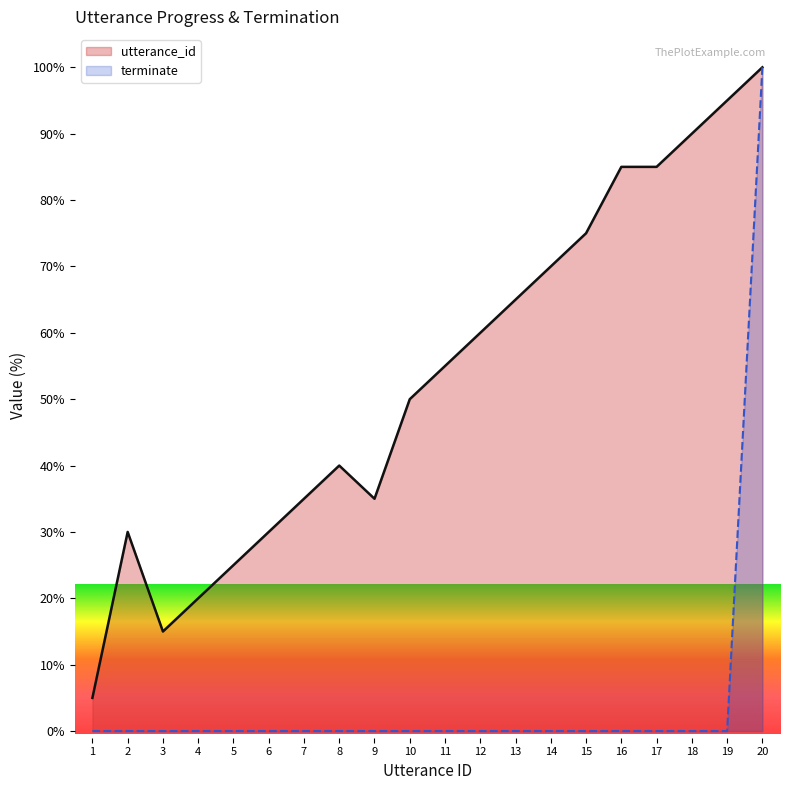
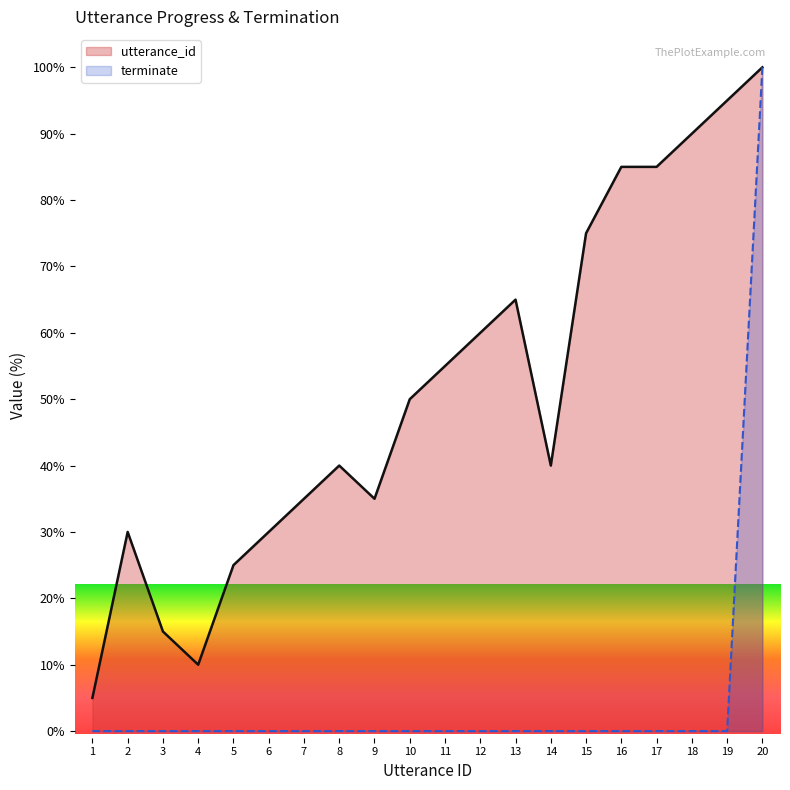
utterance_id, 4: 20% -> 10%
utterance_id, 14: 70% -> 40%
